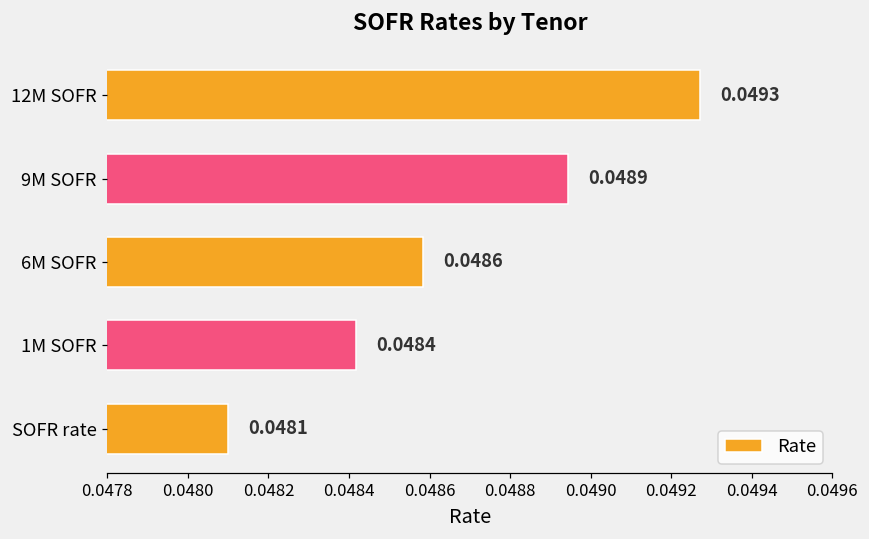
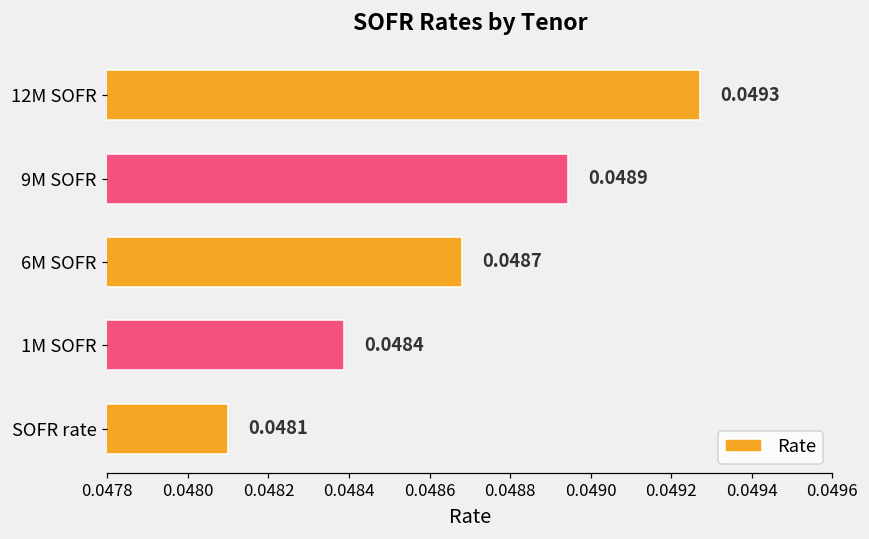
6M SOFR: 0.0486 -> 0.0487
1M SOFR: 0.04842 -> 0.04839
